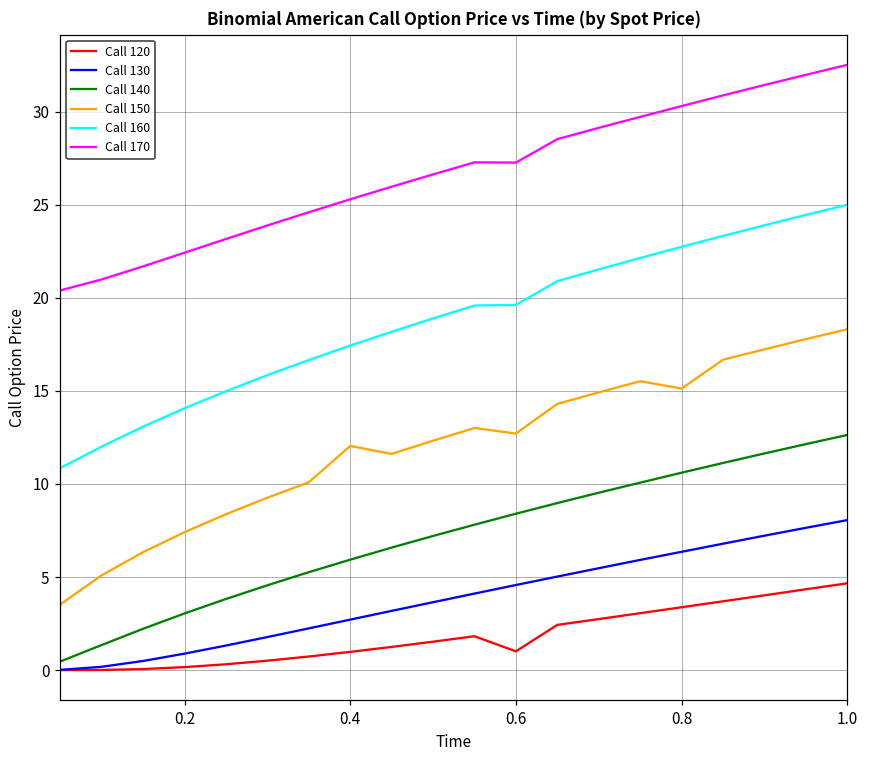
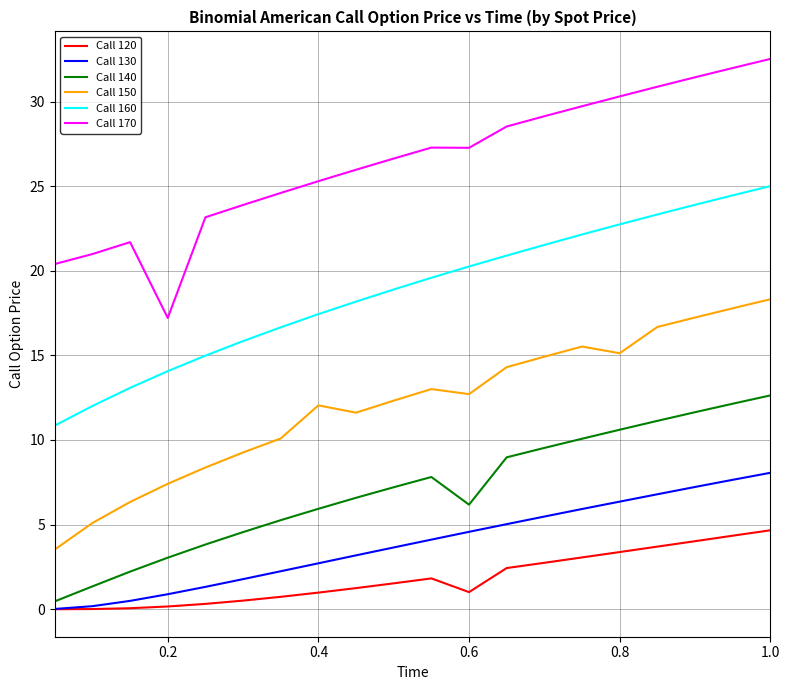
Call 170, 0.2: 22.4 -> 17.2
Call 140, 0.6: 8.4 -> 6.2
Call 160, 0.6: 19.6 -> 20.3
